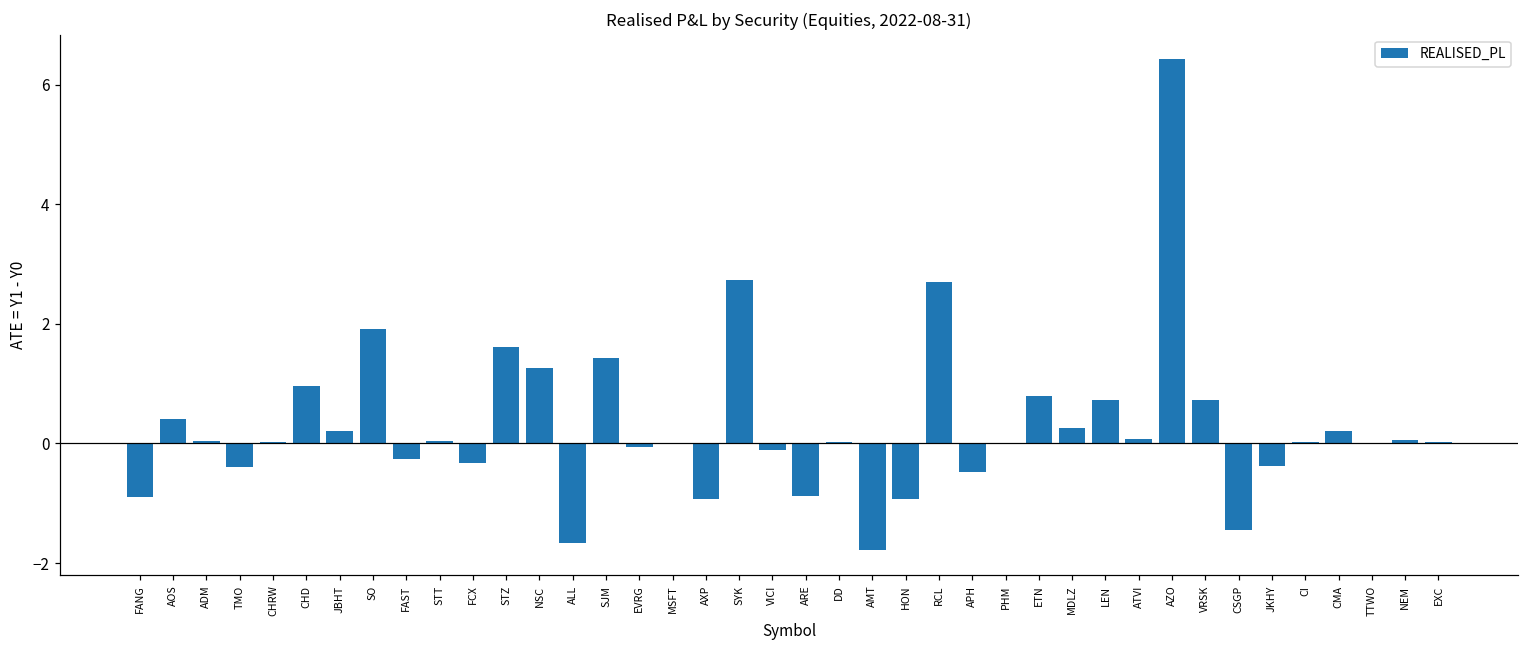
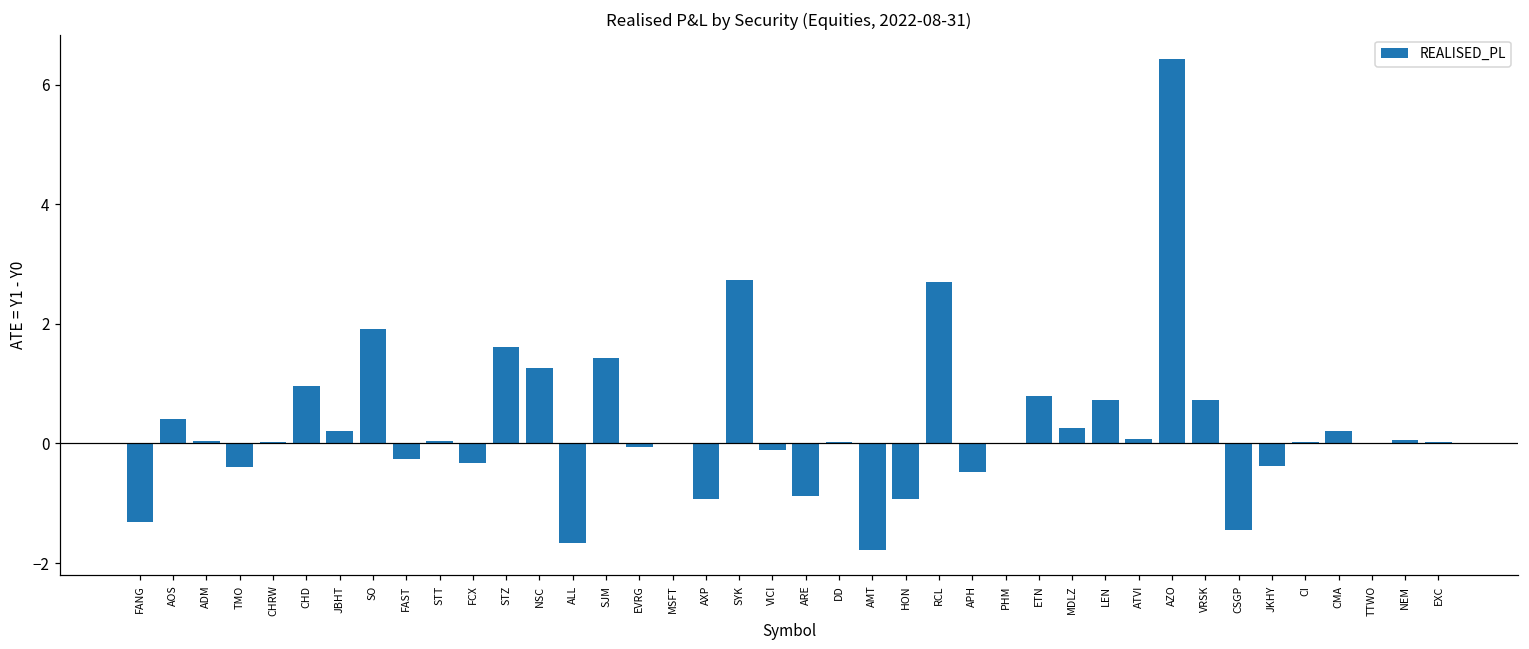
FANG: -0.9 -> -1.3
